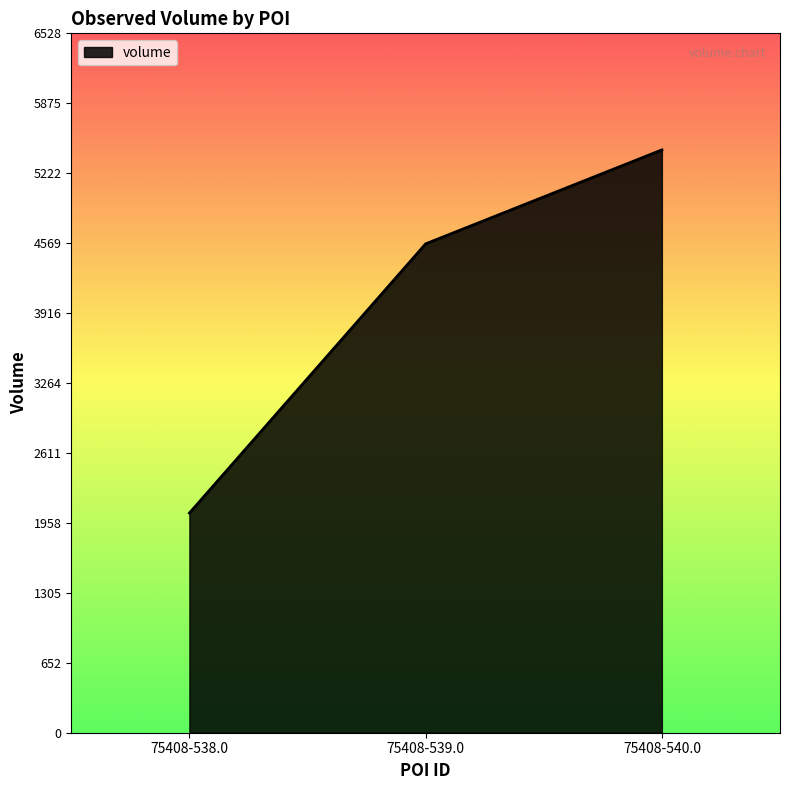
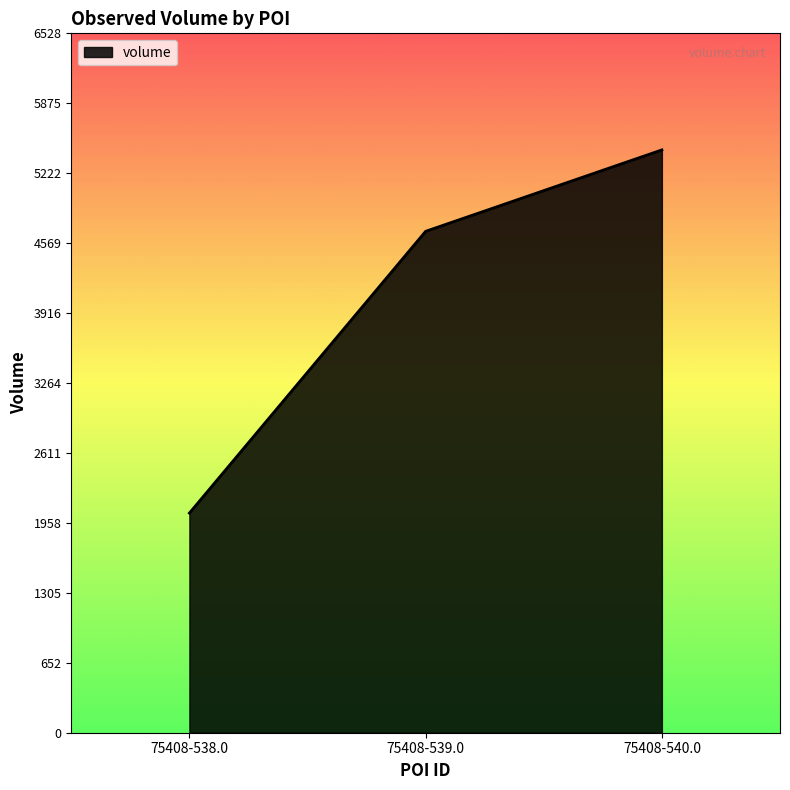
75408-539.0: 4560 -> 4680
